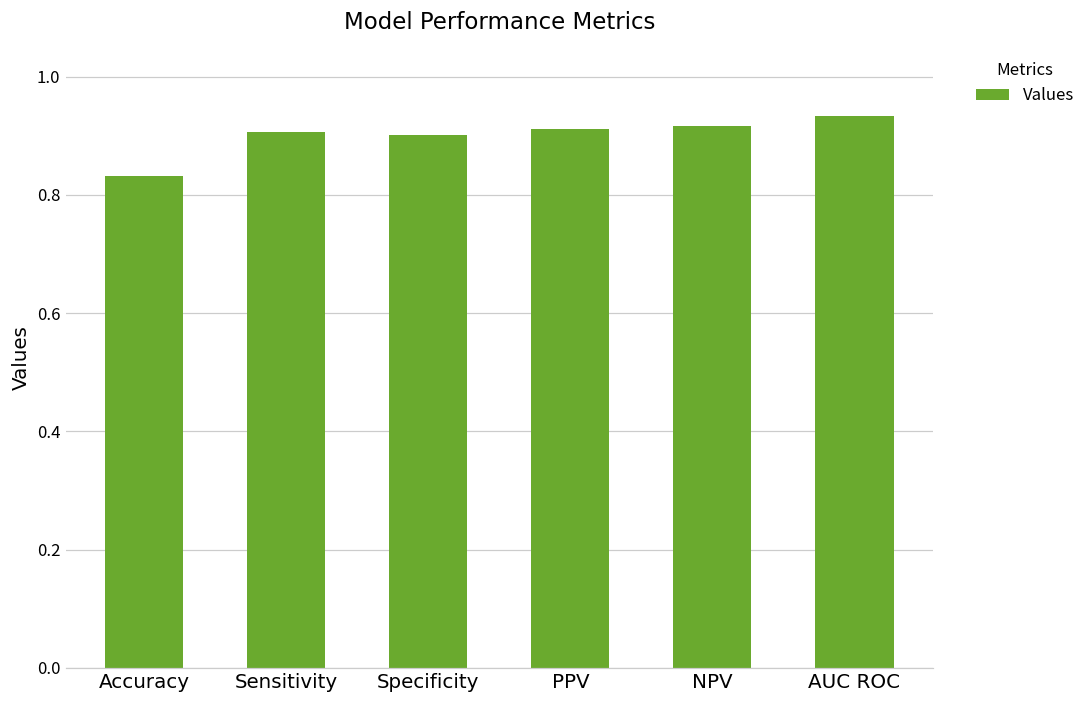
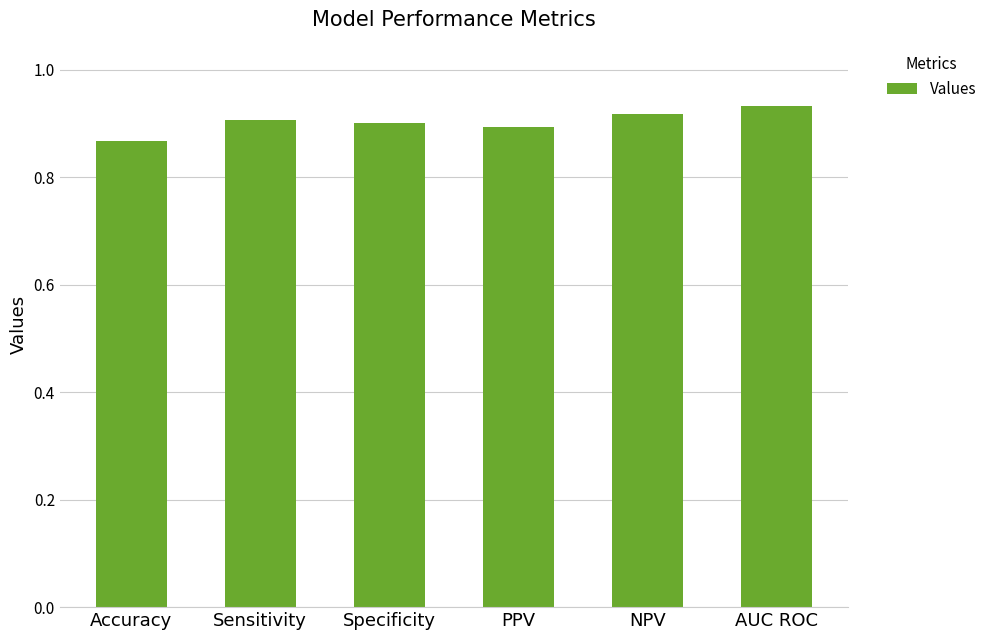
Accuracy: 0.83 -> 0.87
PPV: 0.91 -> 0.89
